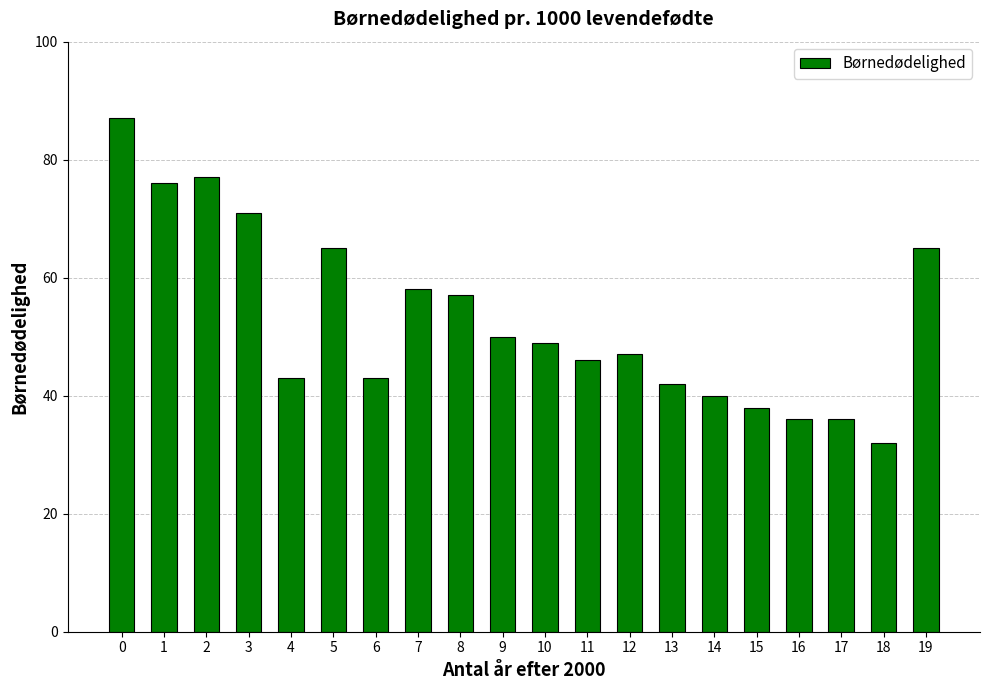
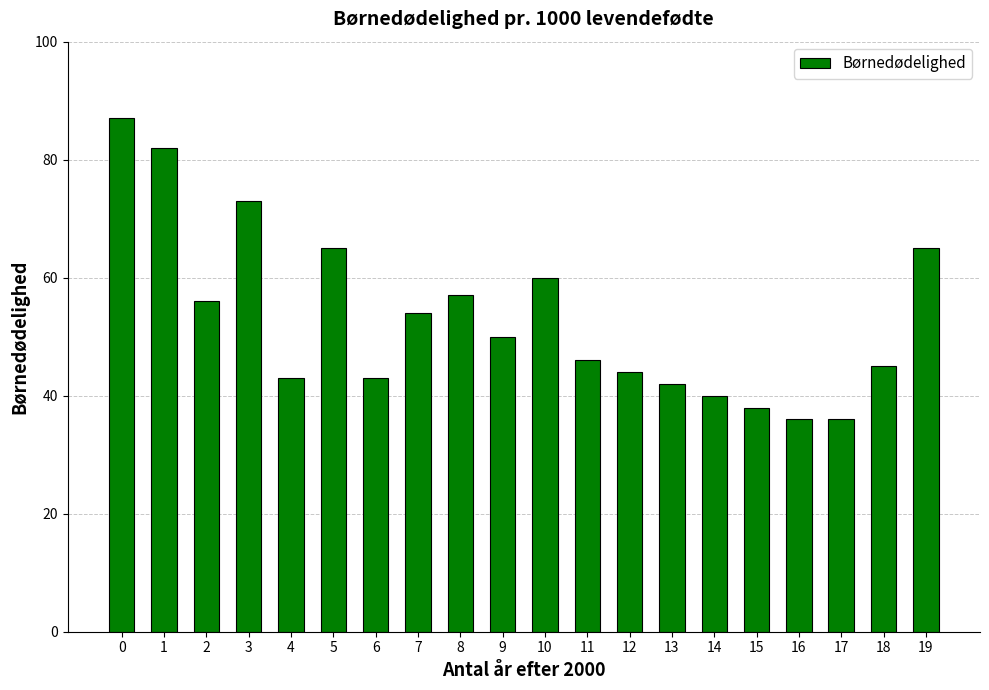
1: 76 -> 82
2: 77 -> 56
3: 71 -> 73
7: 58 -> 54
10: 49 -> 60
12: 47 -> 44
18: 32 -> 45
